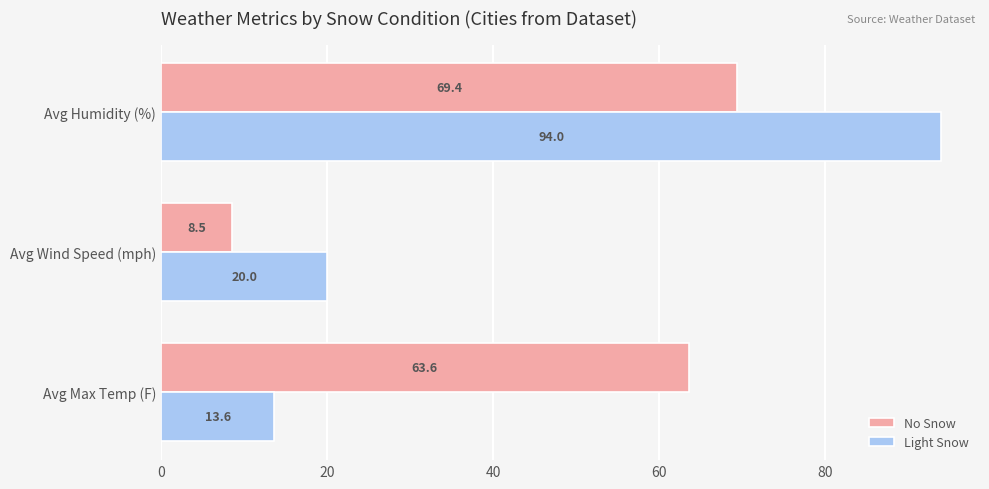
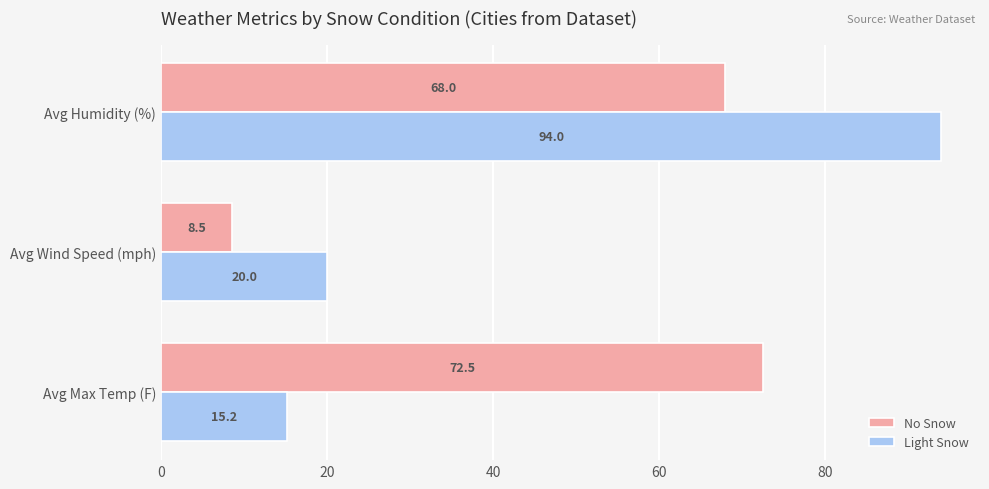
No Snow, Avg Humidity (%): 69.4 -> 68.0
No Snow, Avg Max Temp (F): 63.6 -> 72.5
Light Snow, Avg Max Temp (F): 13.6 -> 15.2
